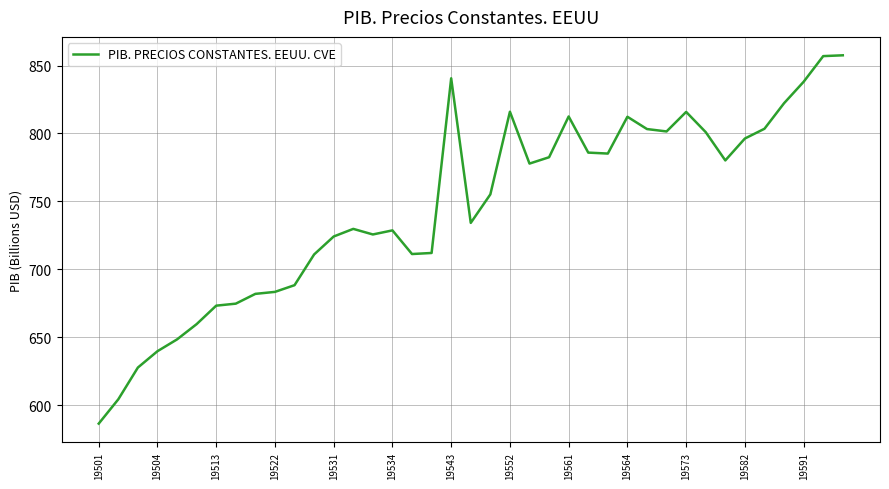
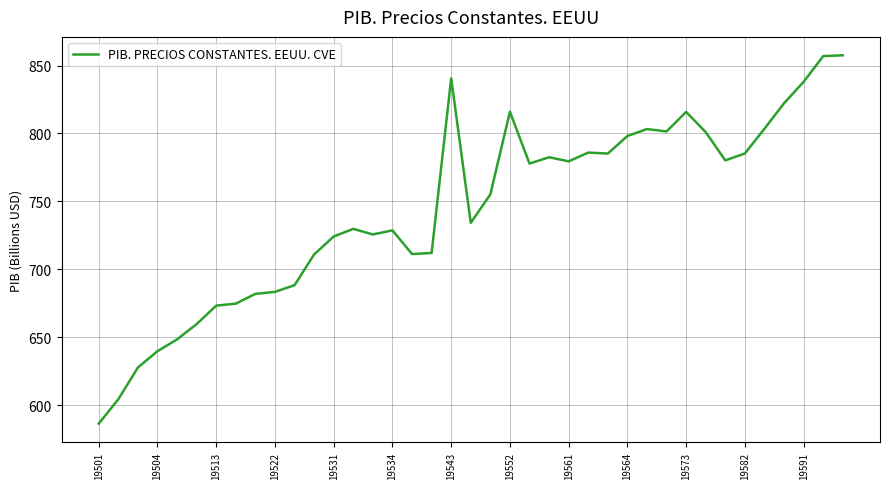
19561: 813 -> 779
19564: 812 -> 798
19582: 796 -> 785
